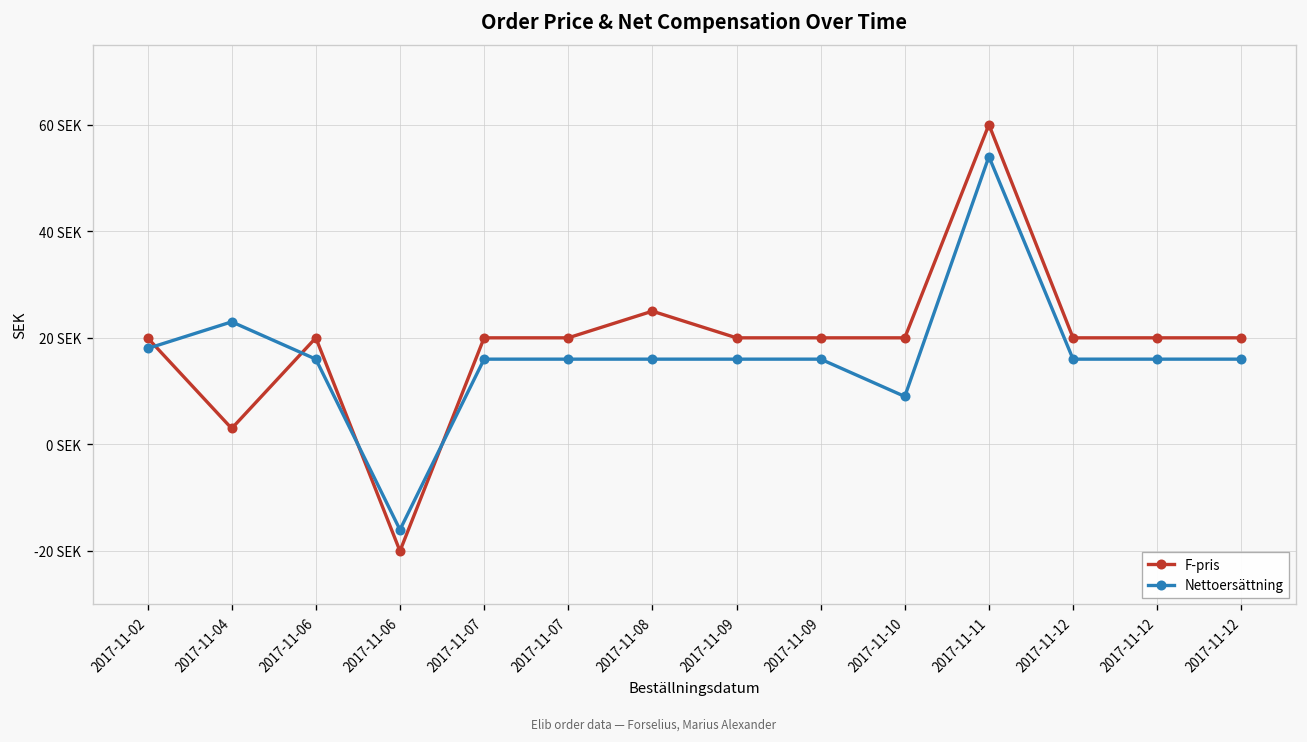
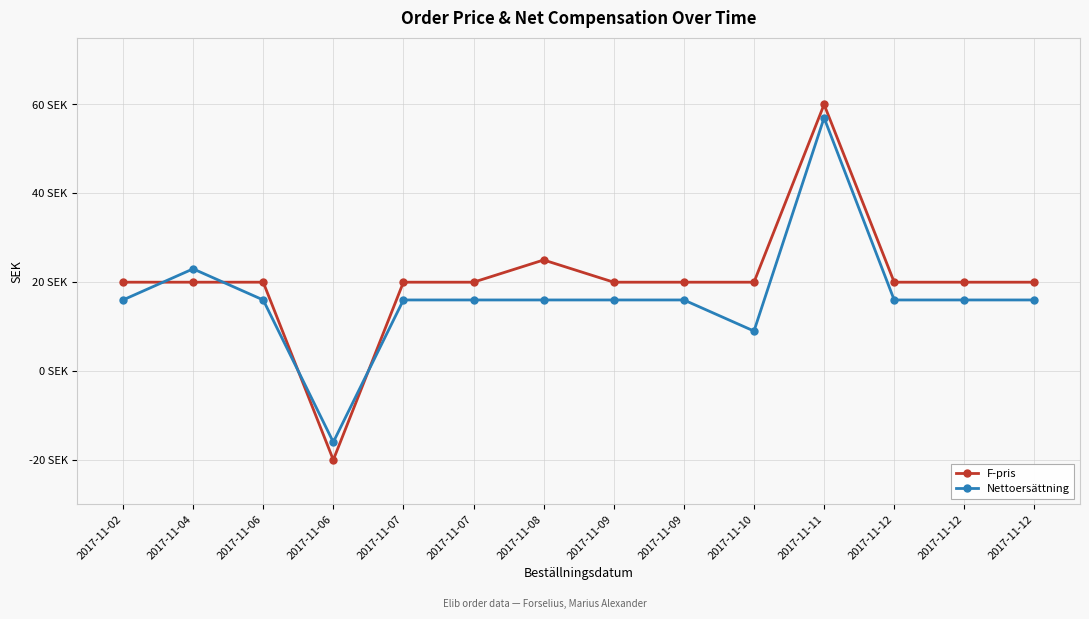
Nettoersättning, 2017-11-02: 18 SEK -> 16 SEK
F-pris, 2017-11-04: 3 SEK -> 20 SEK
Nettoersättning, 2017-11-11: 54 SEK -> 57 SEK
